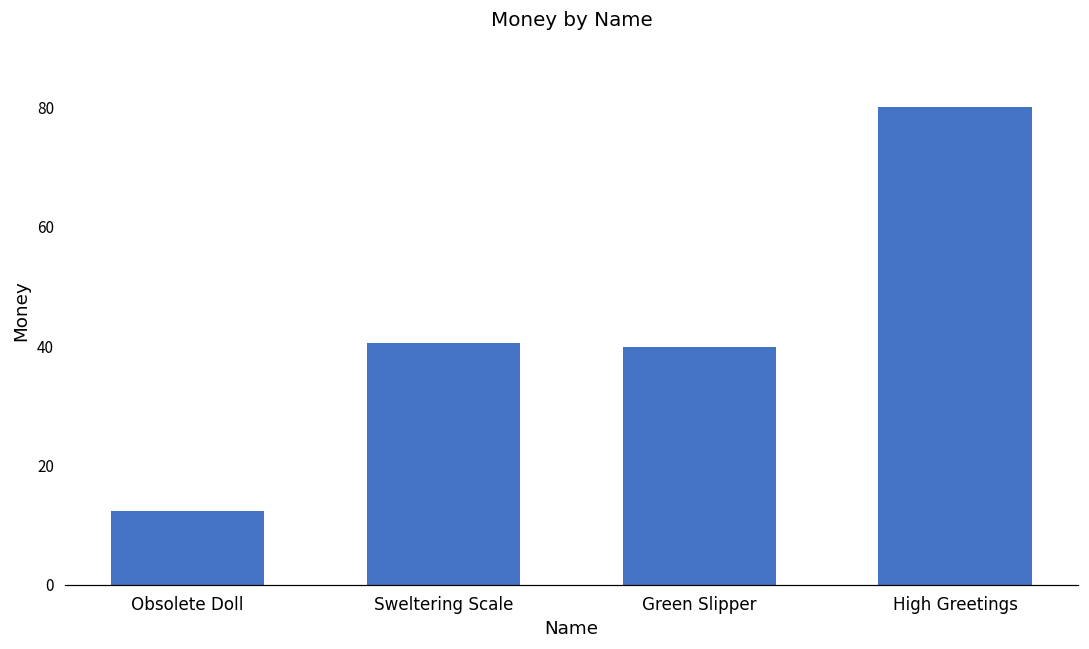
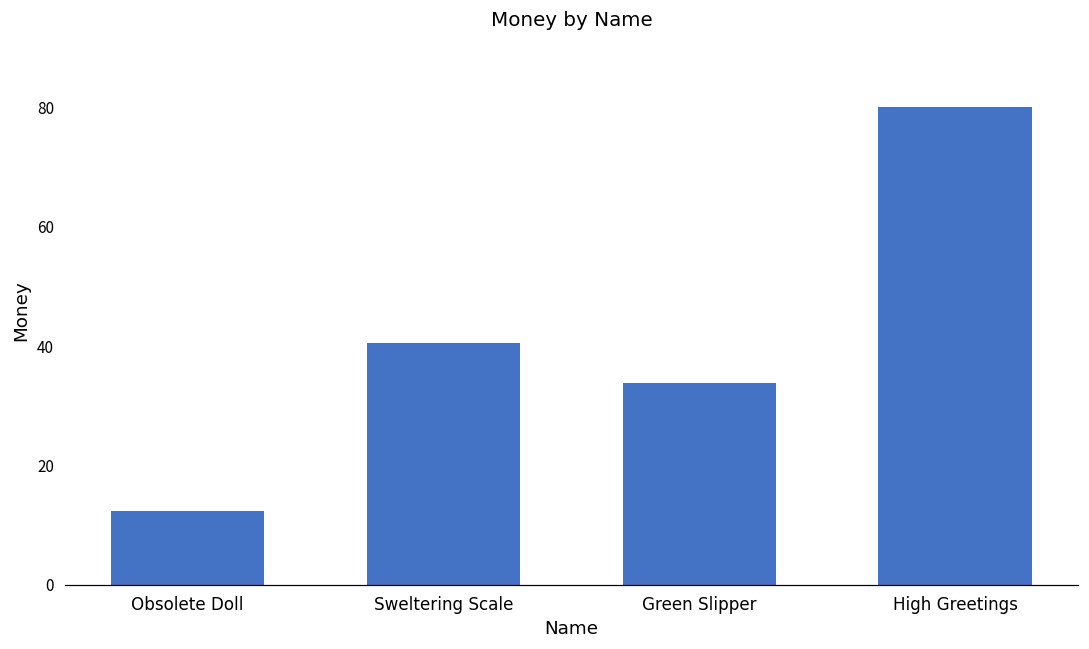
Green Slipper: 40 -> 34
